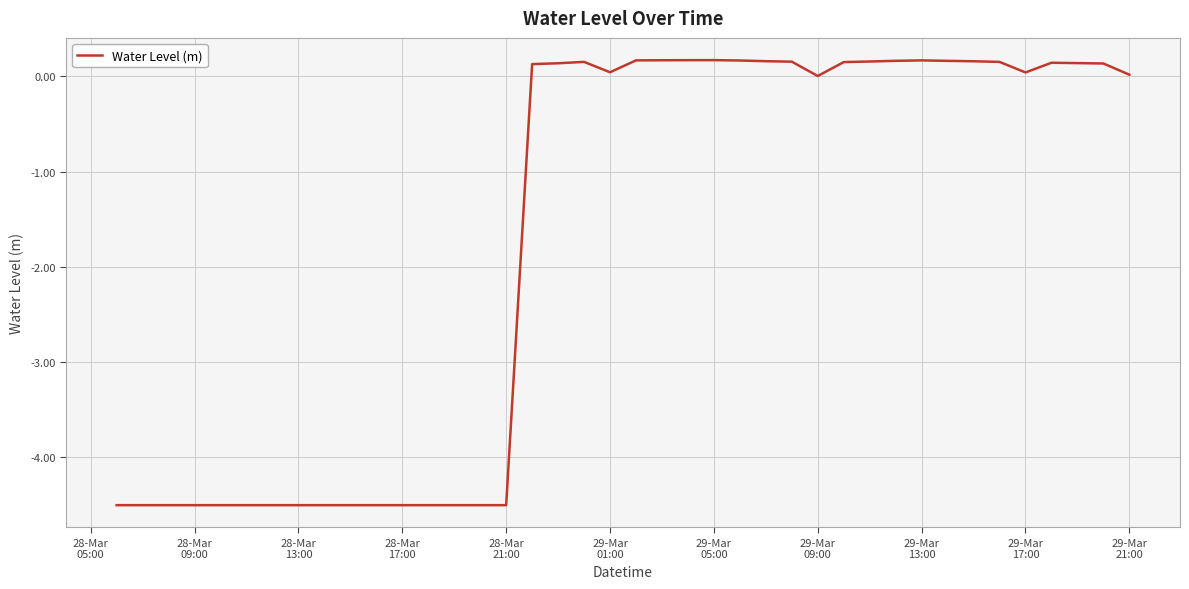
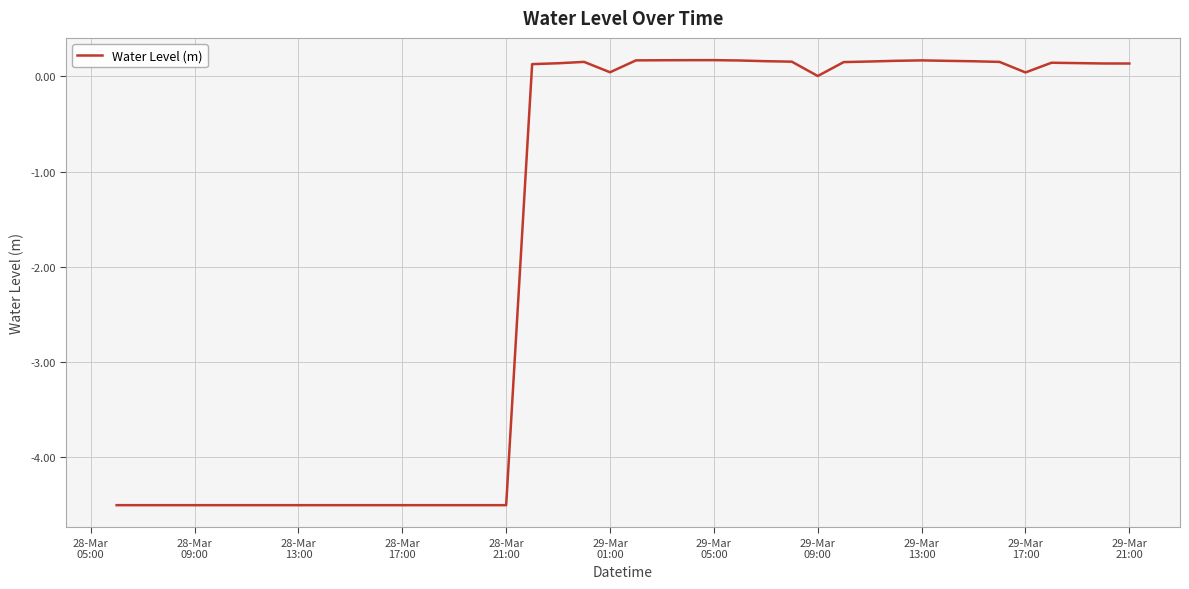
29-Mar 21:00: 0.0 -> 0.1
